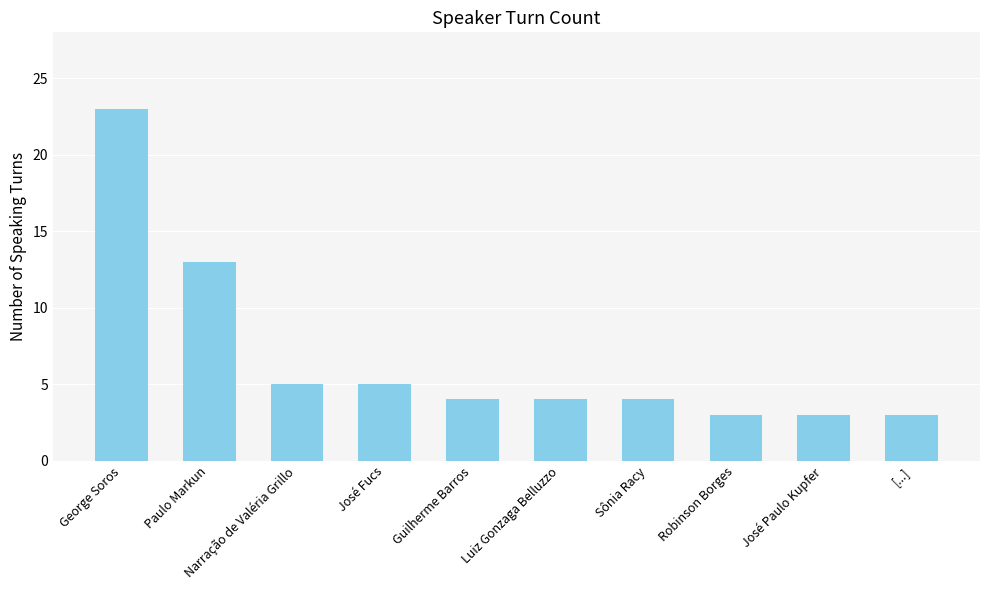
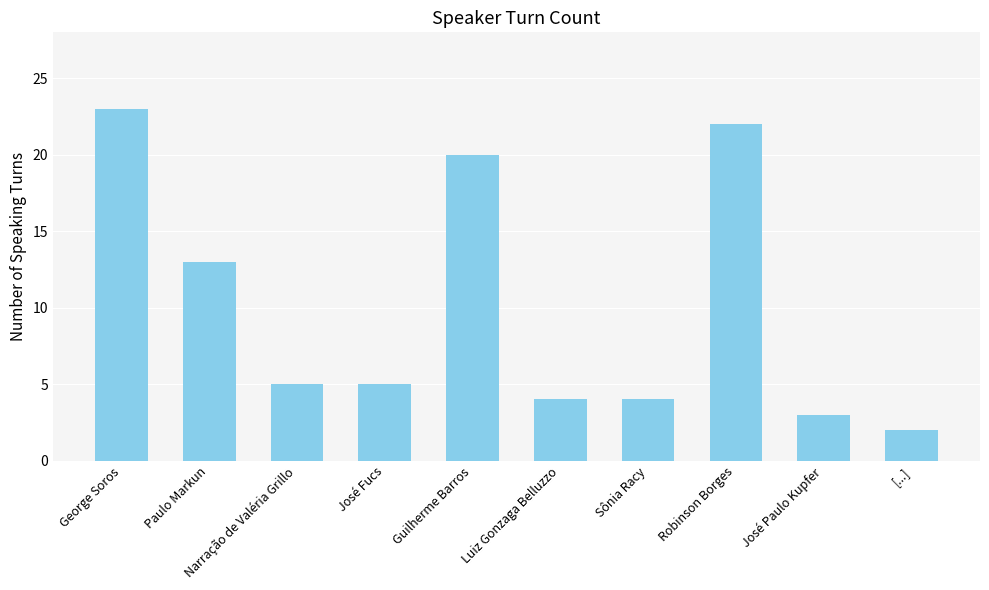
Guilherme Barros: 4 -> 20
Robinson Borges: 3 -> 22
[...]: 3 -> 2
